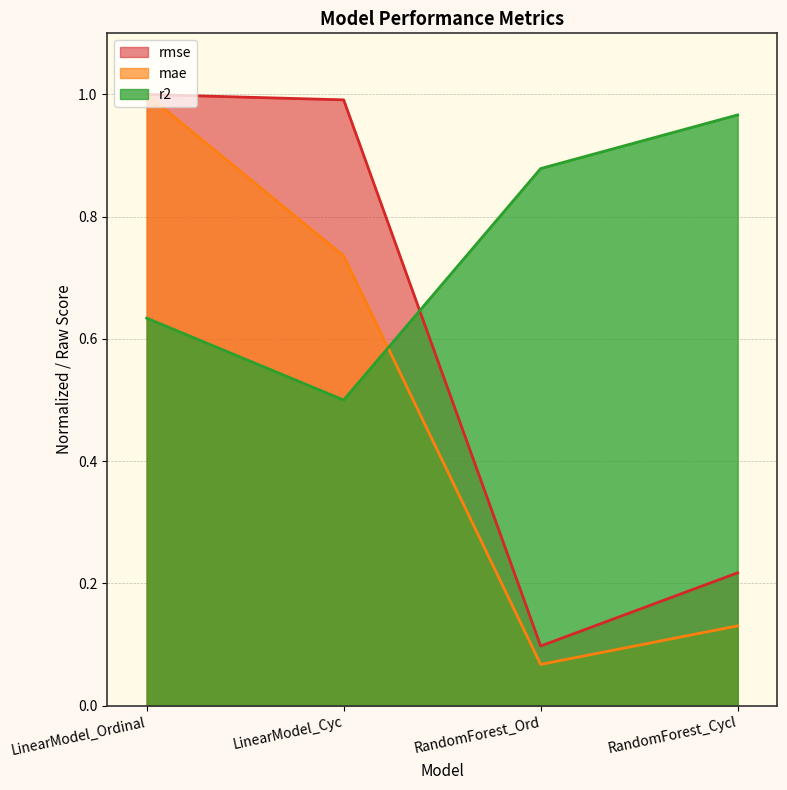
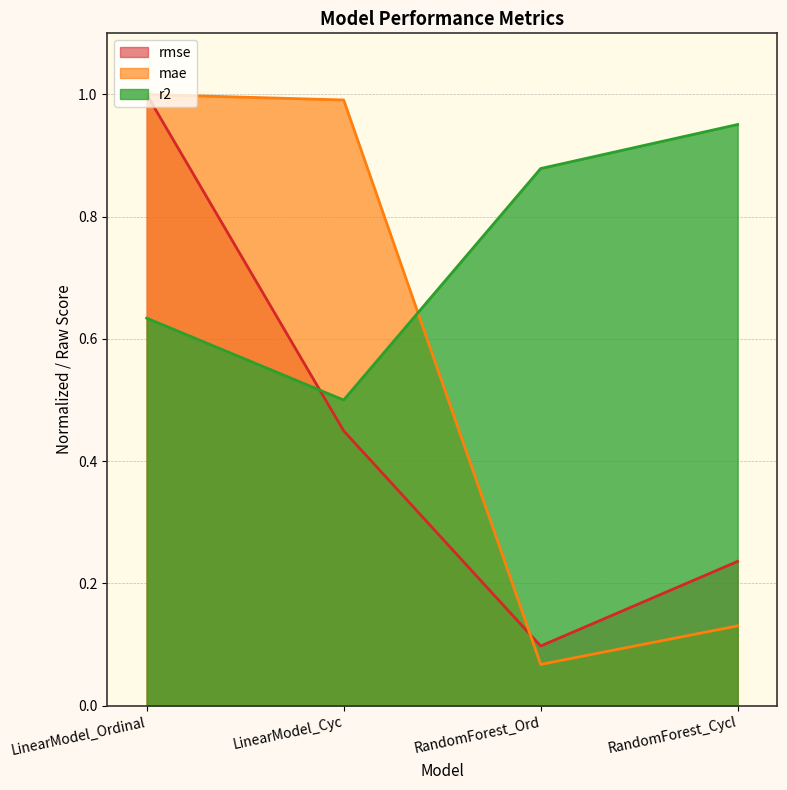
rmse, LinearModel_Cyc: 0.99 -> 0.45
mae, LinearModel_Cyc: 0.74 -> 0.99
rmse, RandomForest_Cycl: 0.22 -> 0.24
r2, RandomForest_Cycl: 0.97 -> 0.95
